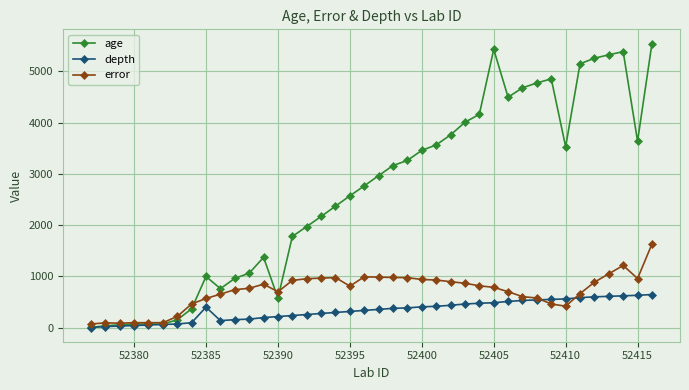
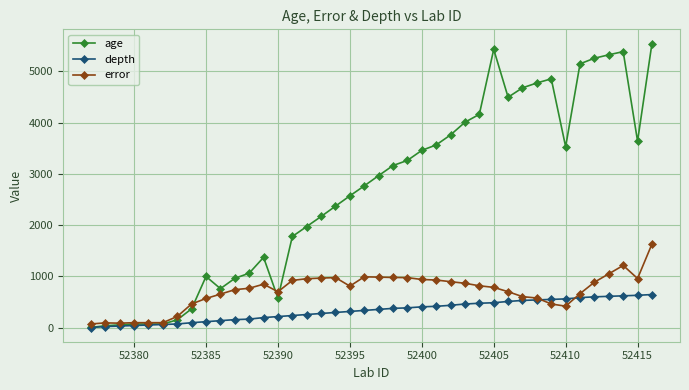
depth, 52385: 400 -> 100
